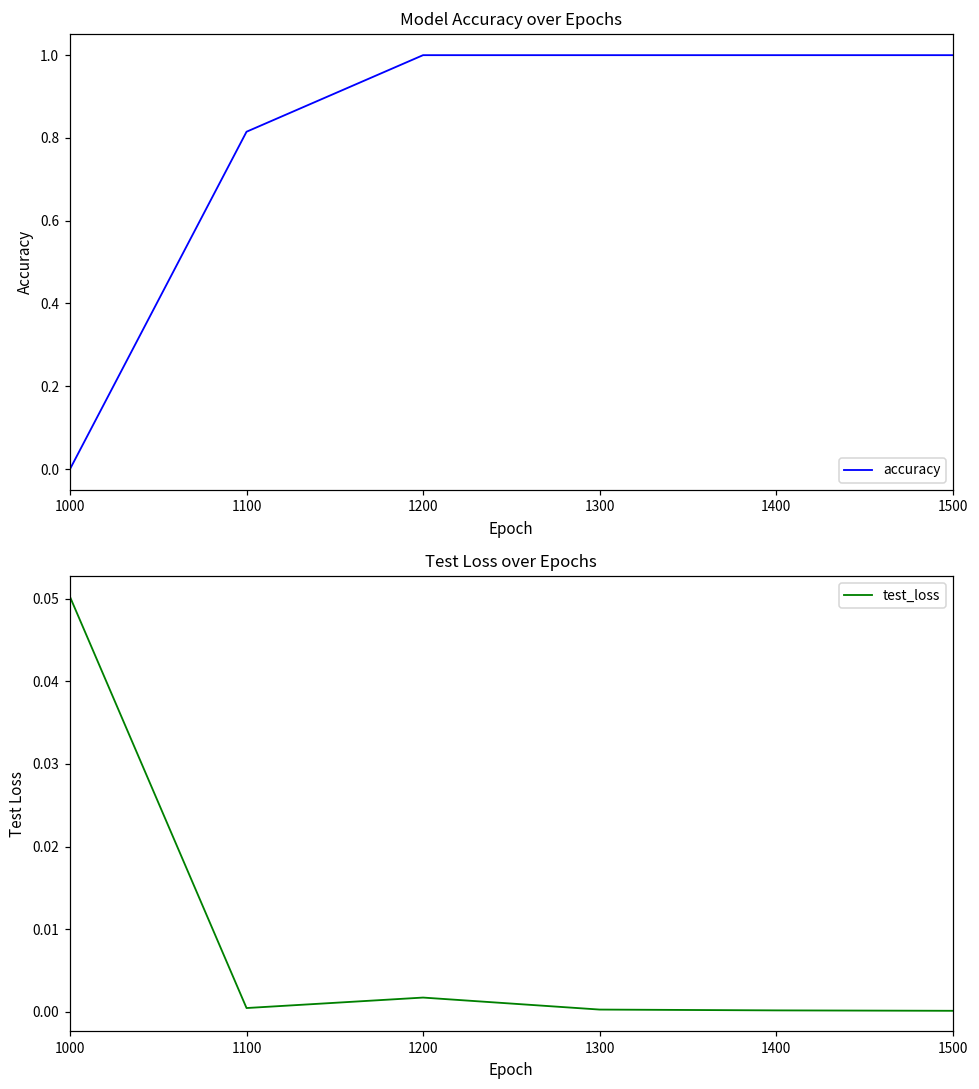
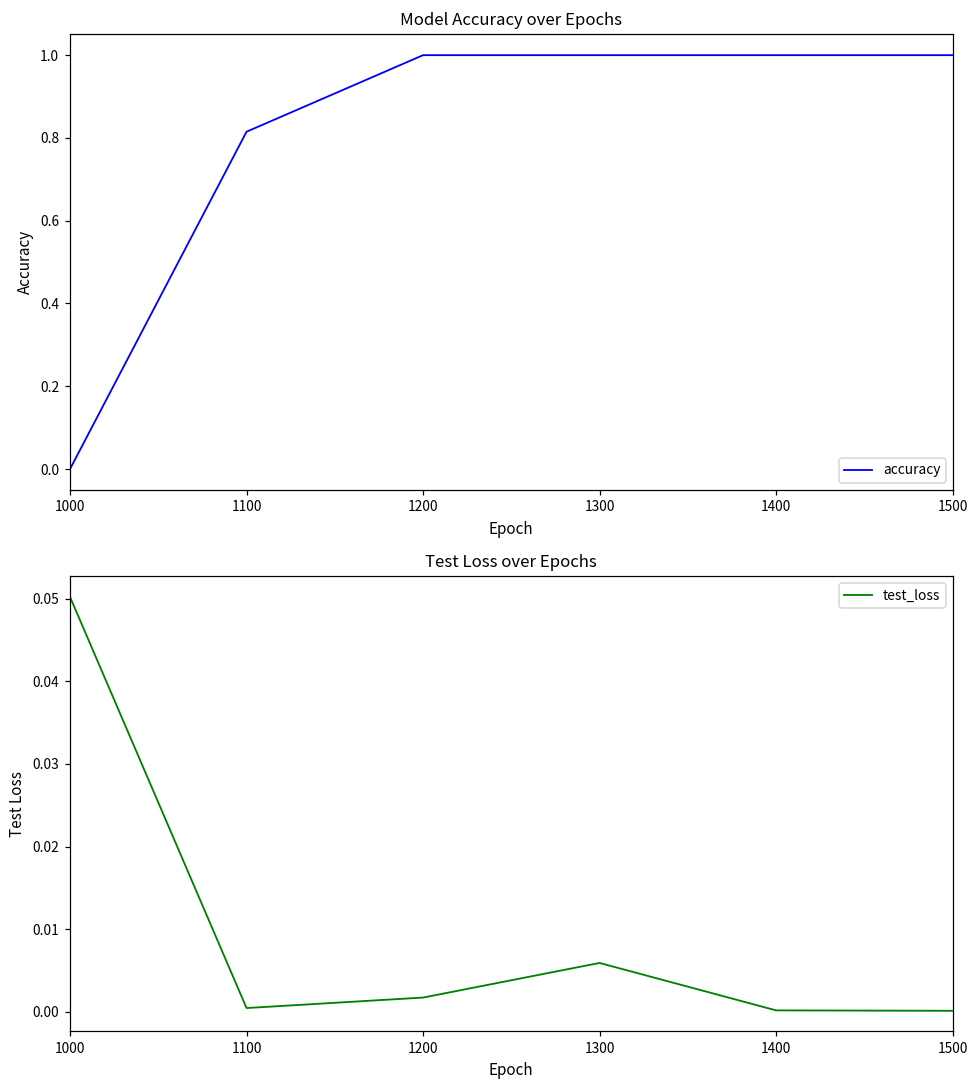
Test Loss over Epochs, 1300: 0.000 -> 0.006
